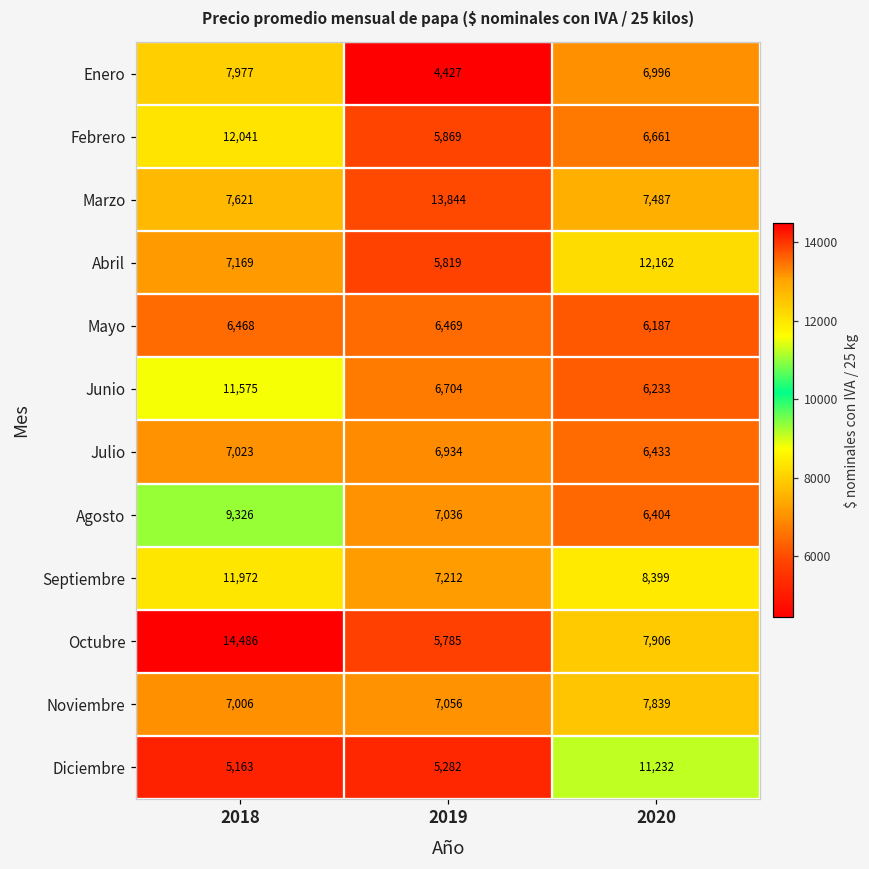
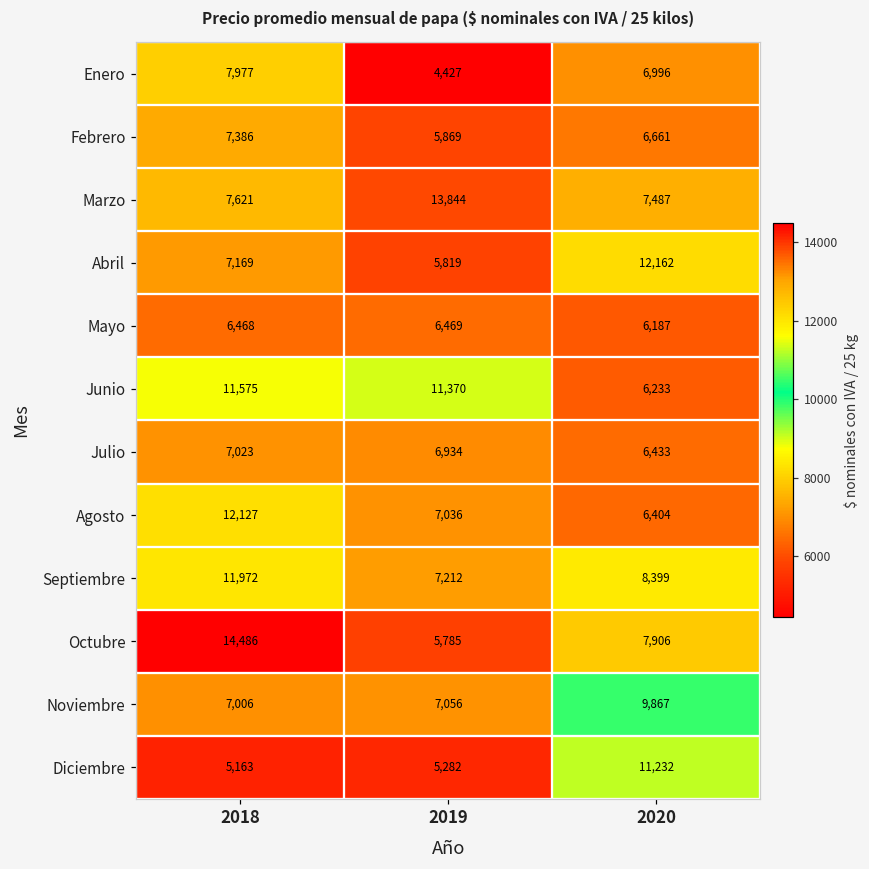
Febrero, 2018: 12,041 -> 7,386
Junio, 2019: 6,704 -> 11,370
Agosto, 2018: 9,326 -> 12,127
Noviembre, 2020: 7,839 -> 9,867
